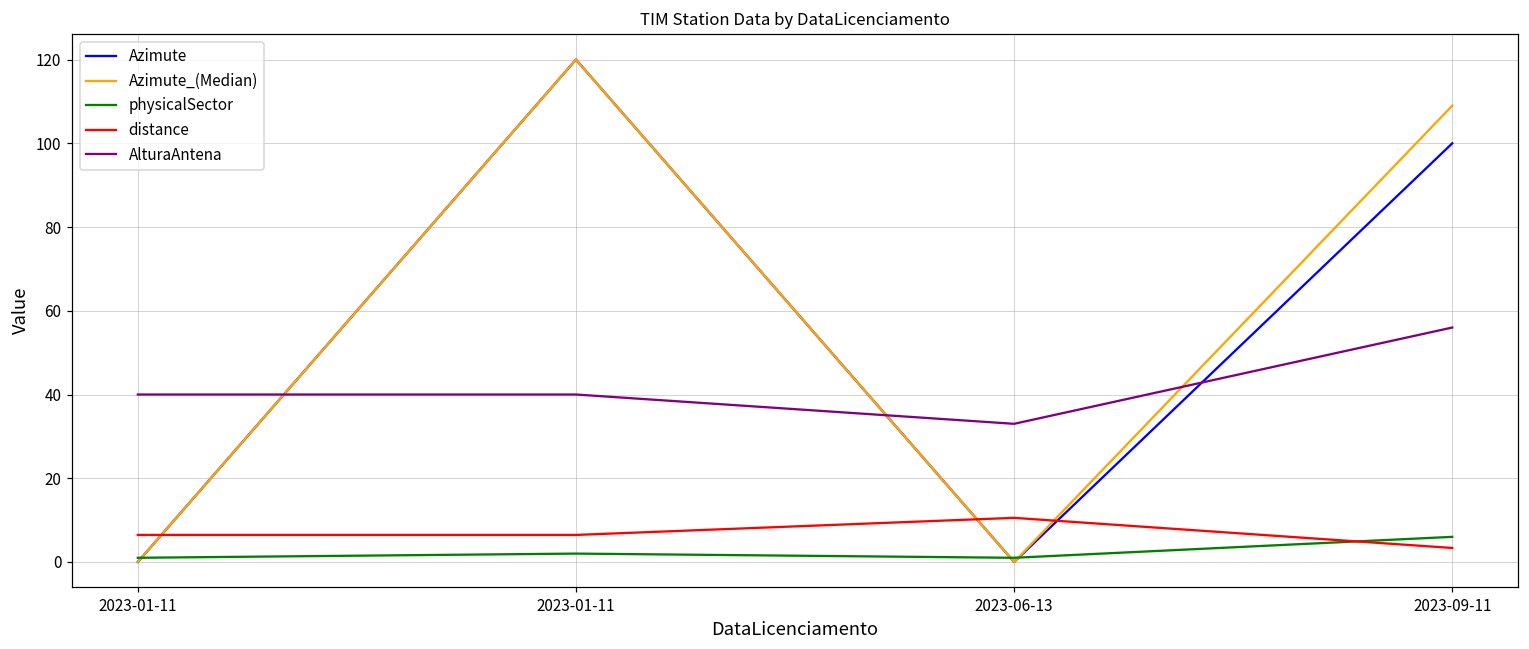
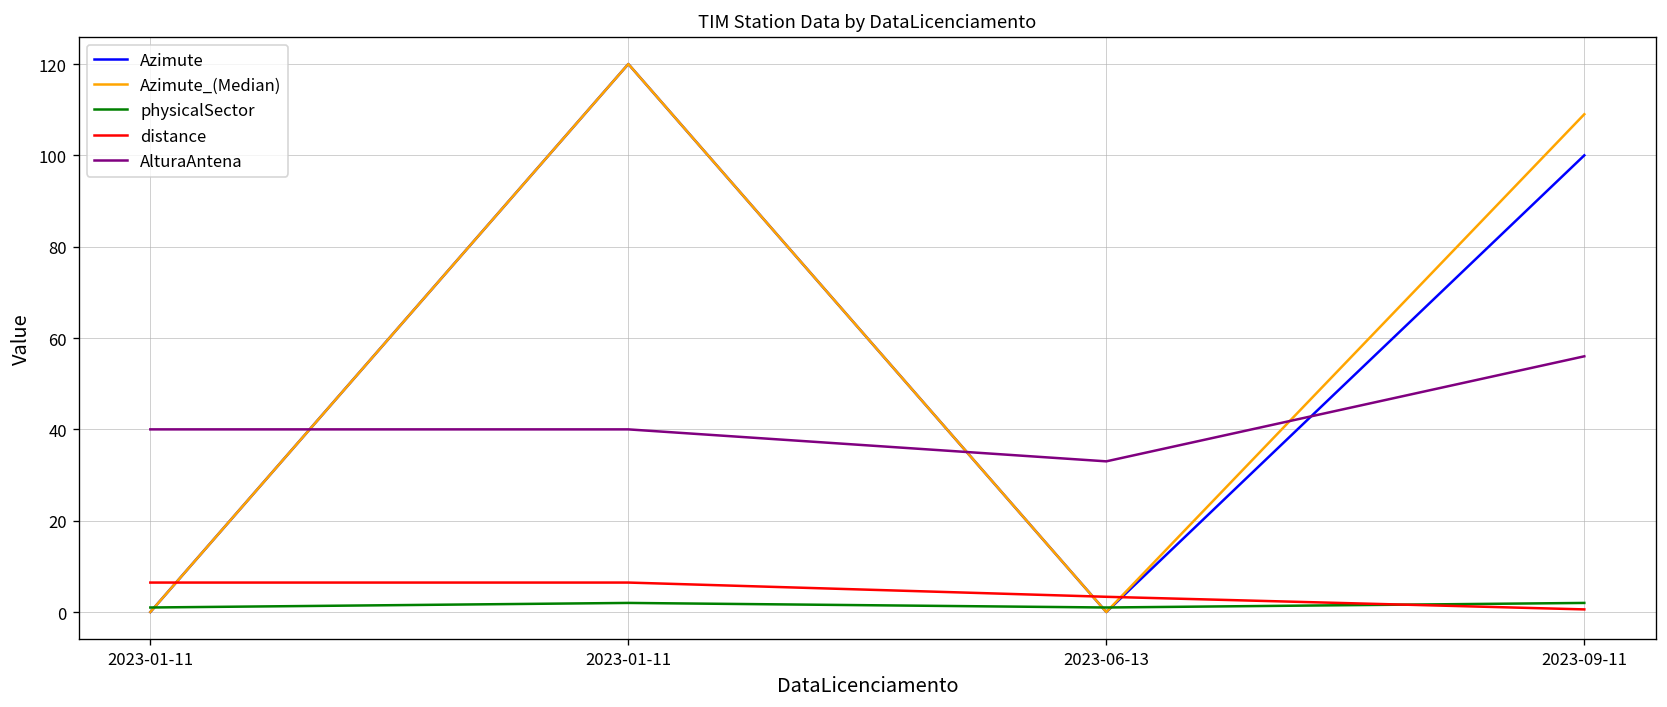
distance, 2023-06-13: 11 -> 3
physicalSector, 2023-09-11: 6 -> 2
distance, 2023-09-11: 3 -> 1
